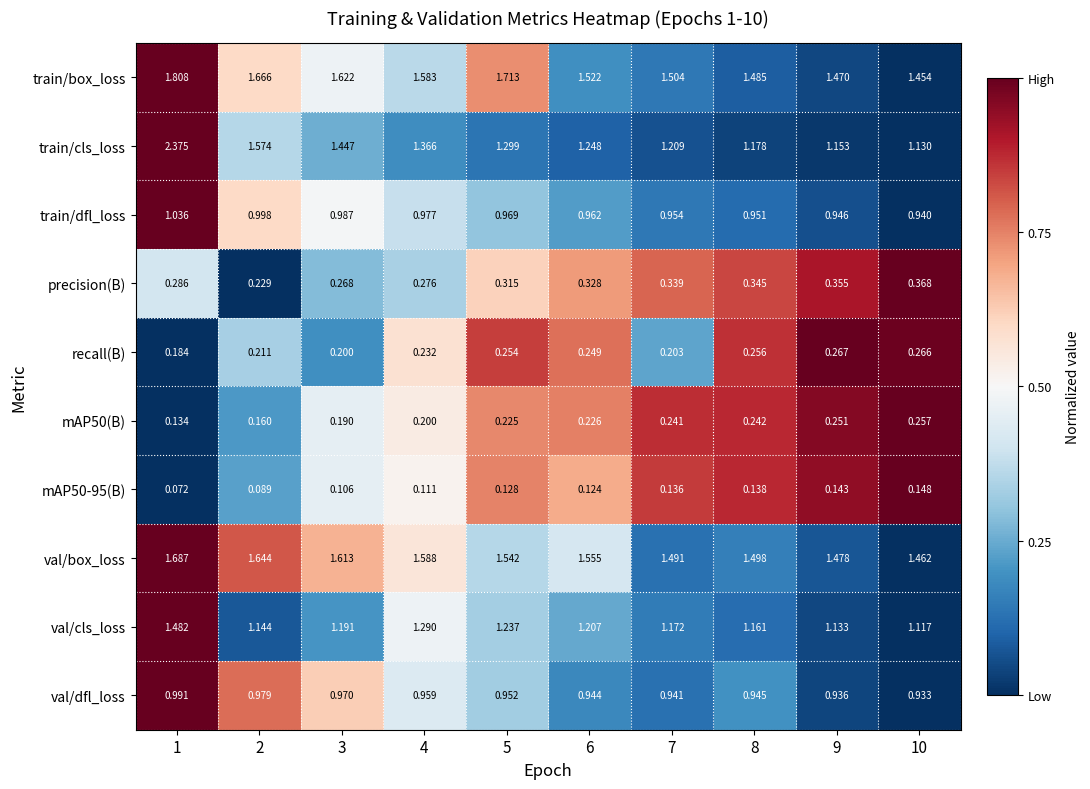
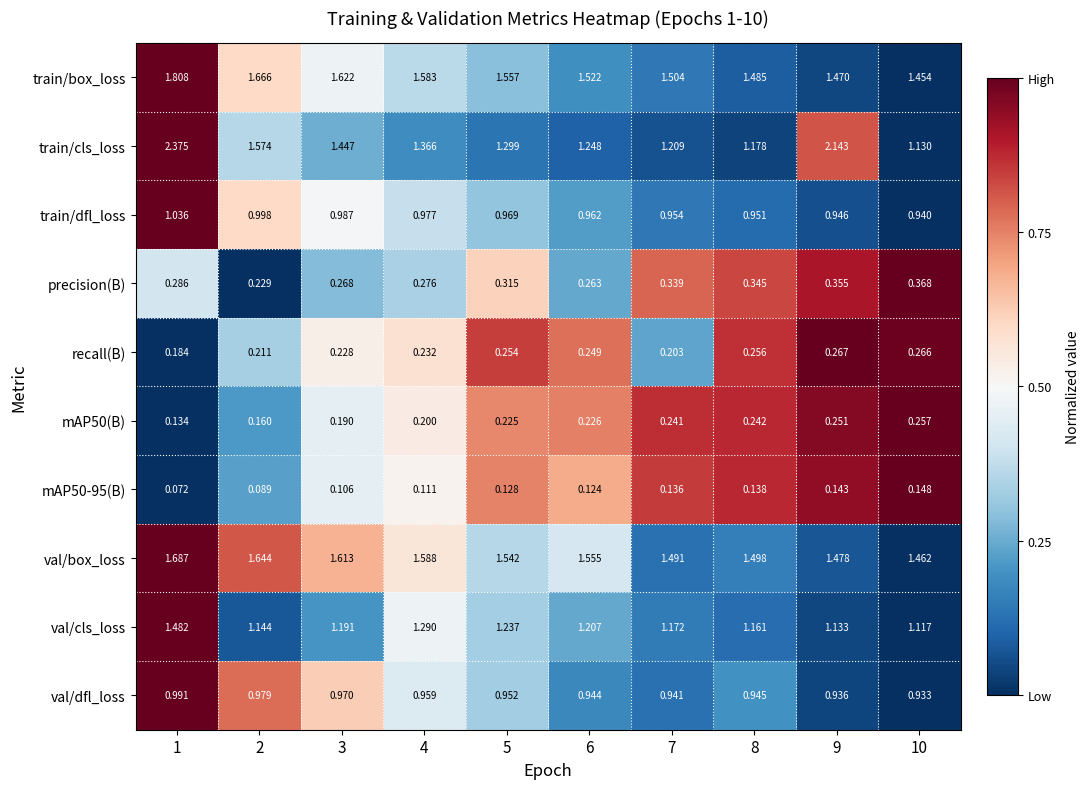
train/box_loss, 5: 1.713 -> 1.557
train/cls_loss, 9: 1.153 -> 2.143
precision(B), 6: 0.328 -> 0.263
recall(B), 3: 0.200 -> 0.228
